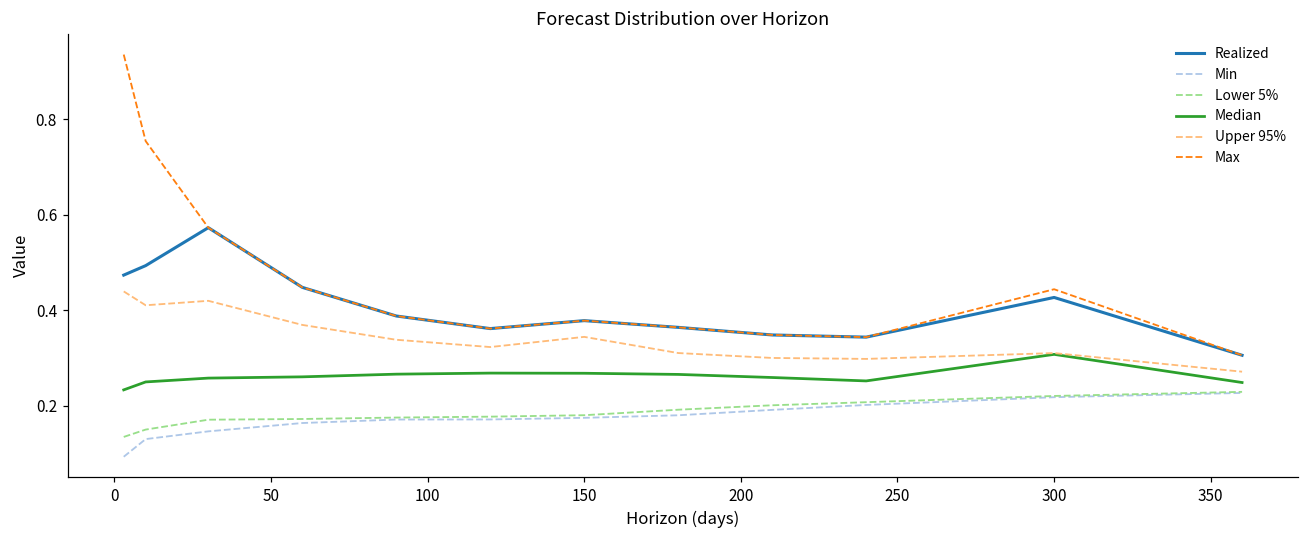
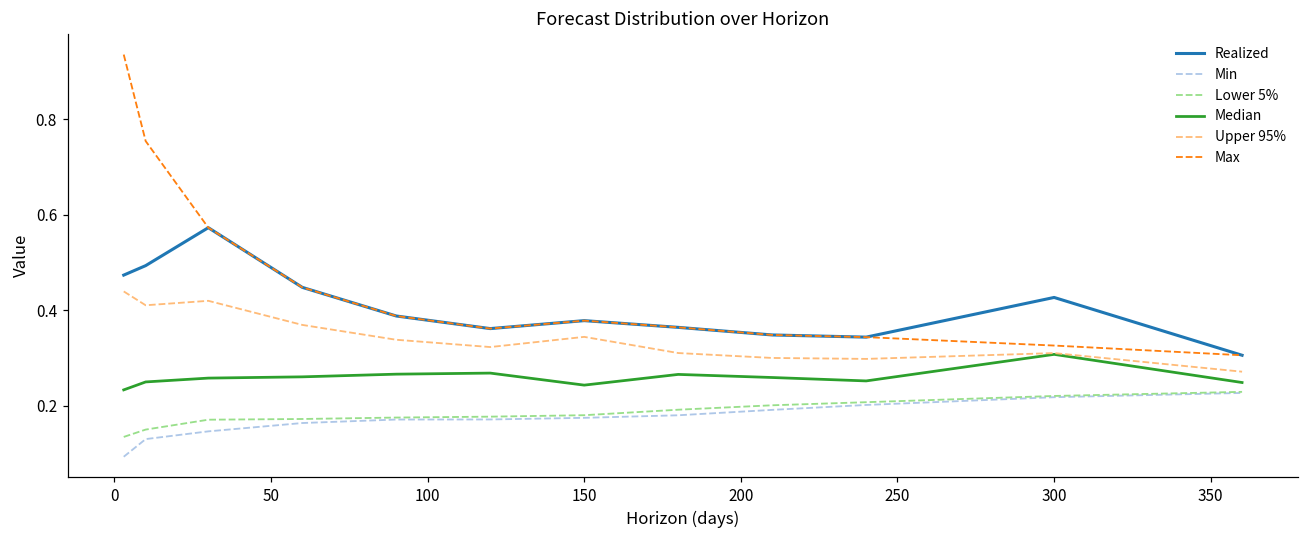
Median, 150: 0.27 -> 0.24
Max, 300: 0.44 -> 0.33
